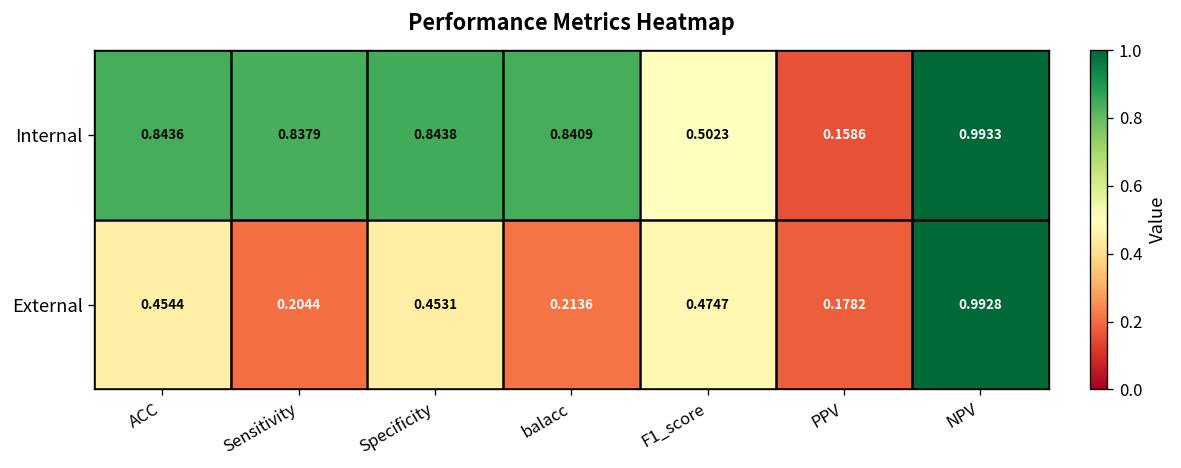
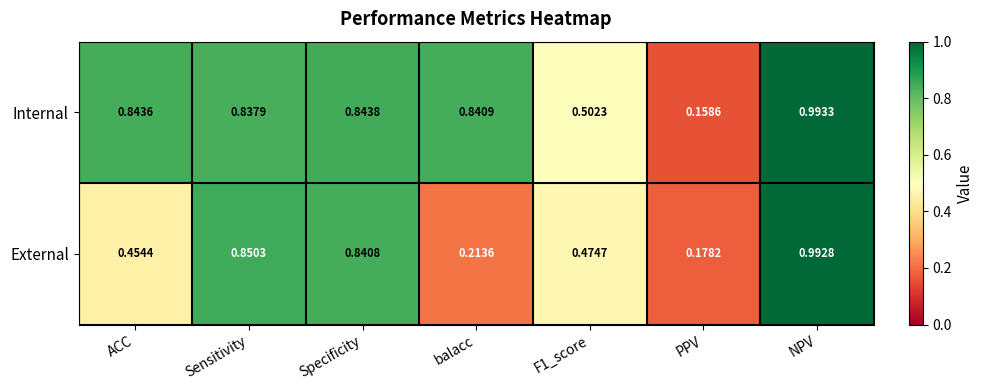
External, Sensitivity: 0.2044 -> 0.8503
External, Specificity: 0.4531 -> 0.8408
